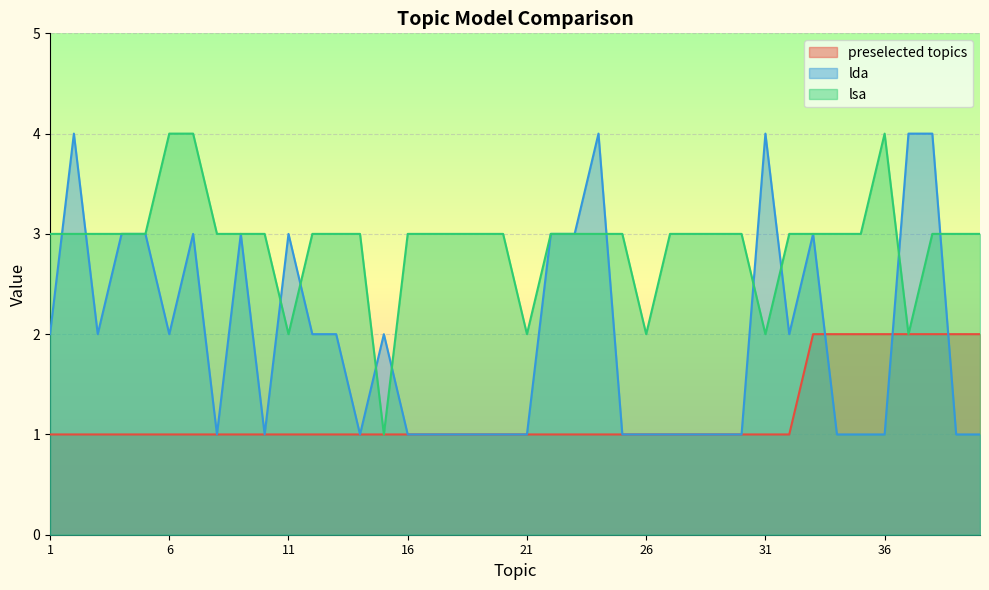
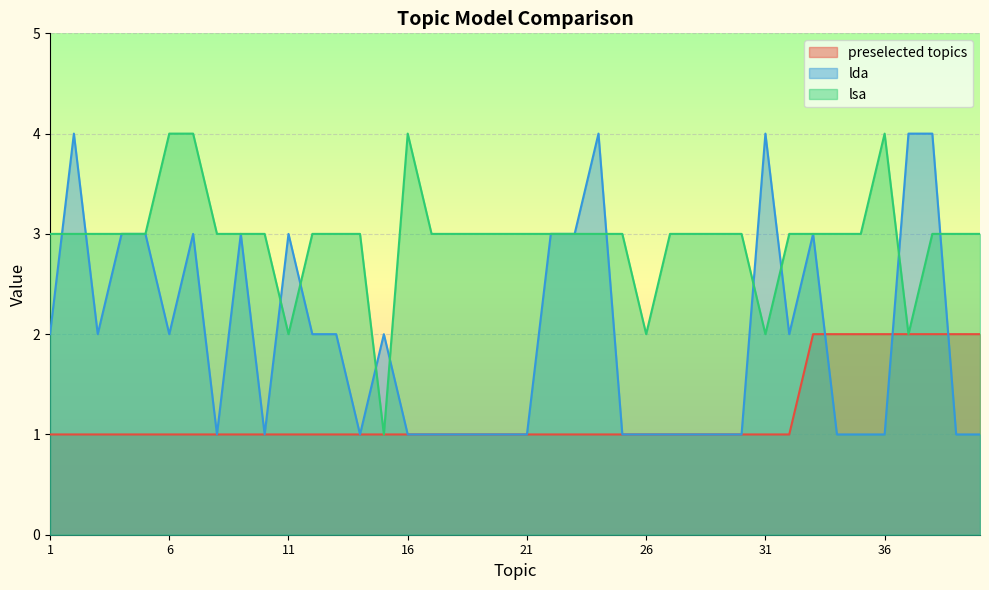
lsa, 16: 3 -> 4
lsa, 21: 2 -> 3
